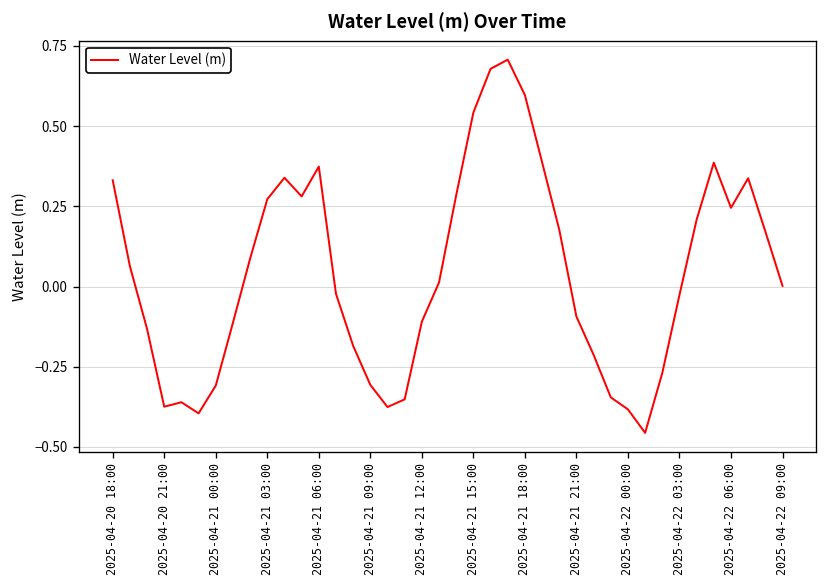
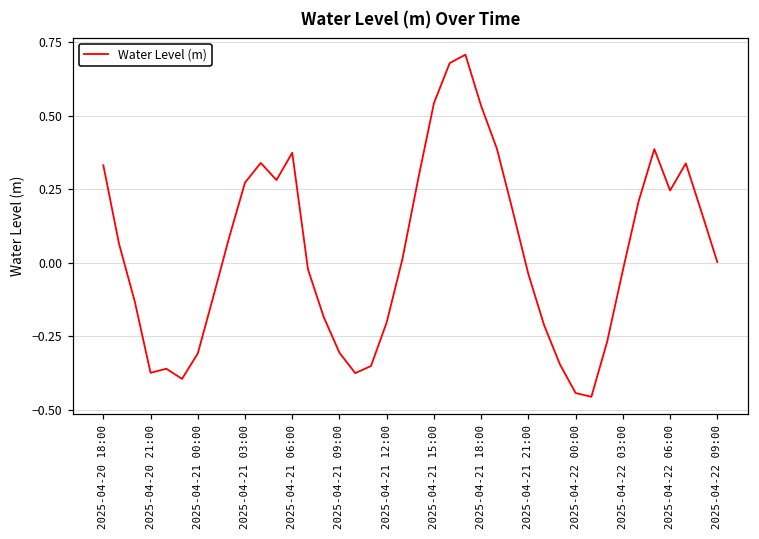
2025-04-21 12:00: -0.11 -> -0.20
2025-04-21 18:00: 0.60 -> 0.53
2025-04-21 21:00: -0.09 -> -0.04
2025-04-22 00:00: -0.38 -> -0.44
